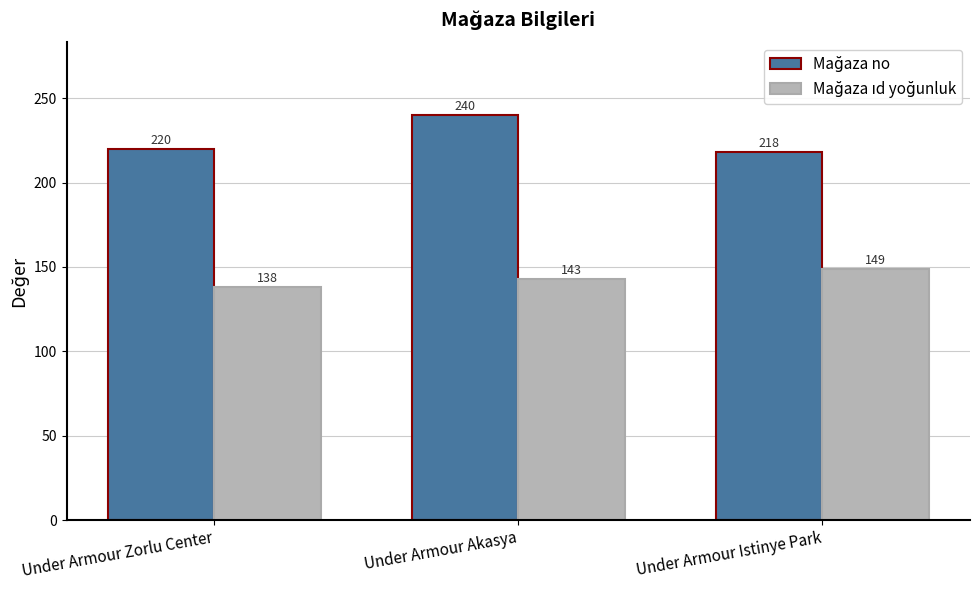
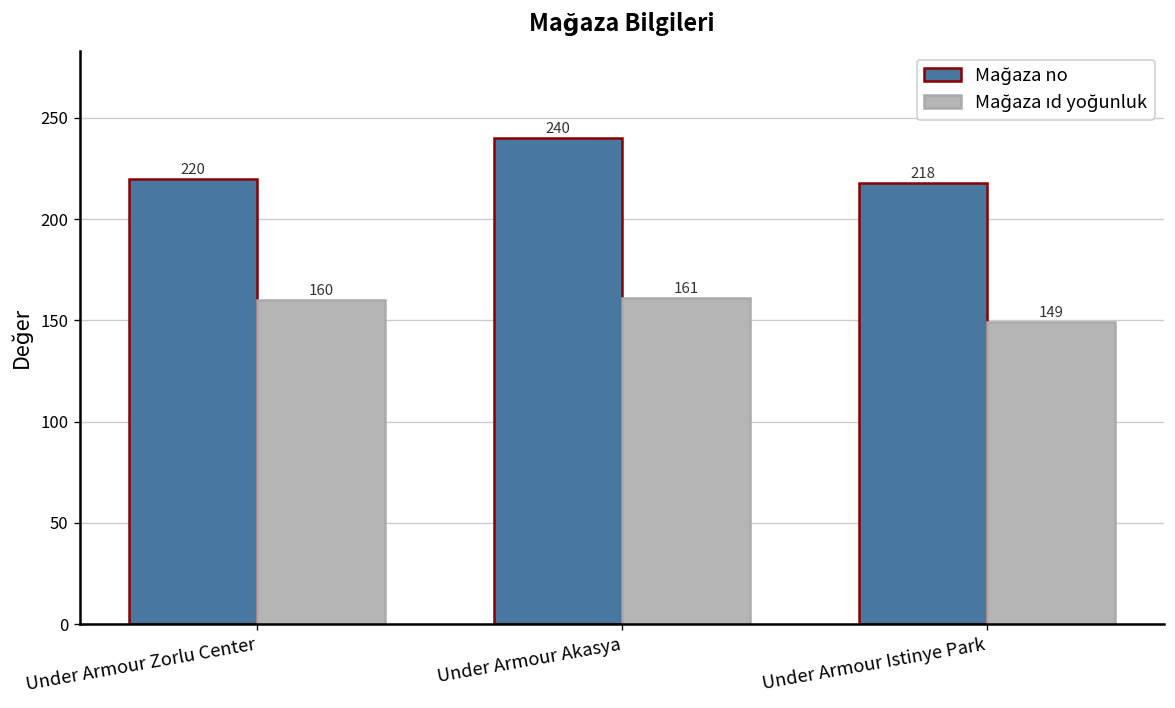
Mağaza ıd yoğunluk, Under Armour Zorlu Center: 138 -> 160
Mağaza ıd yoğunluk, Under Armour Akasya: 143 -> 161
